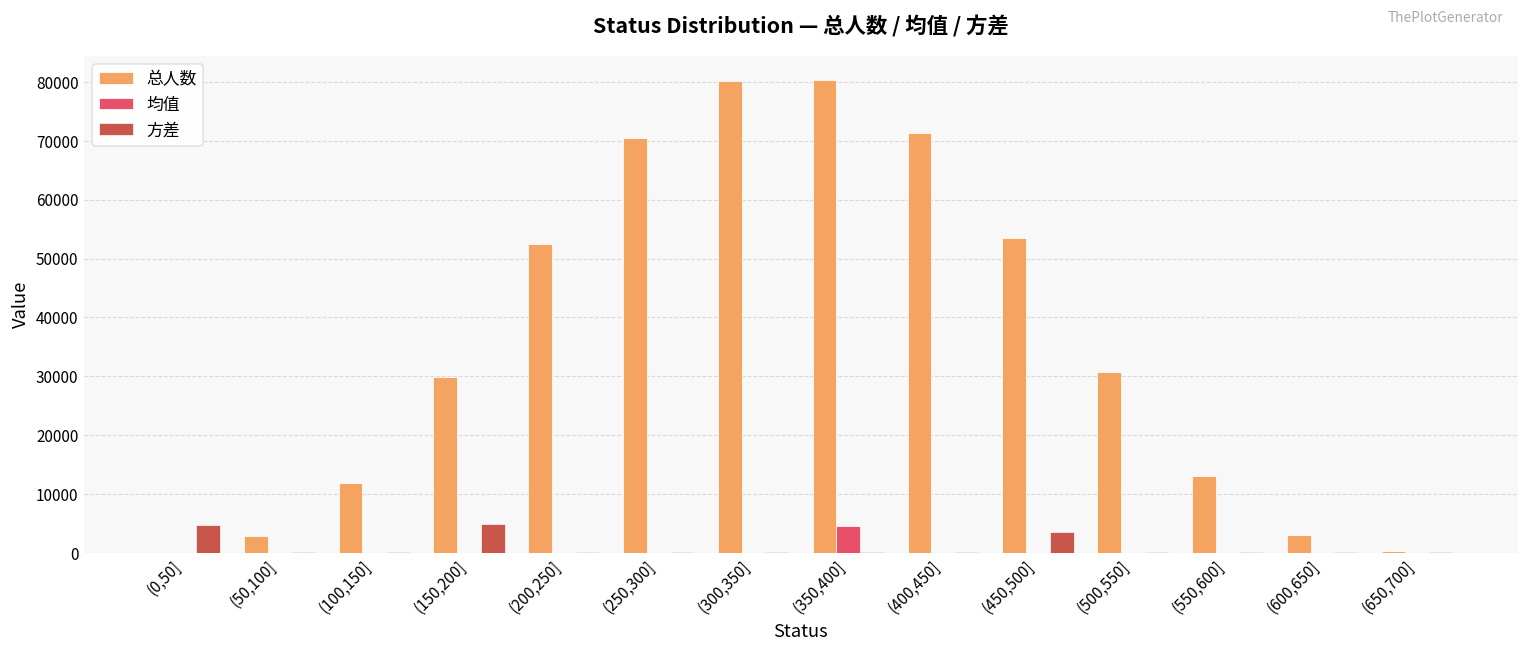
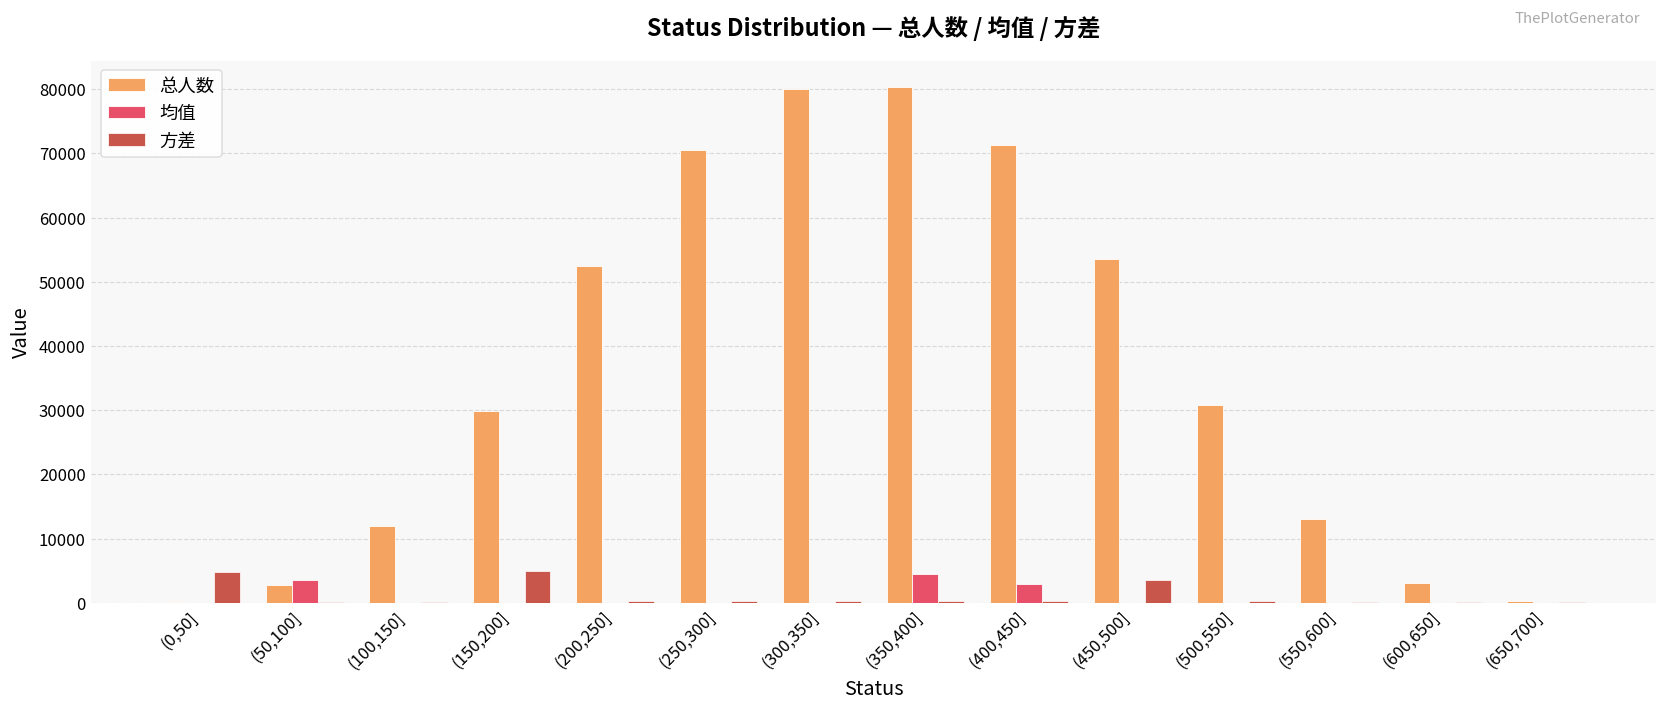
均值, (50,100]: 0 -> 3000
均值, (400,450]: 0 -> 3000
